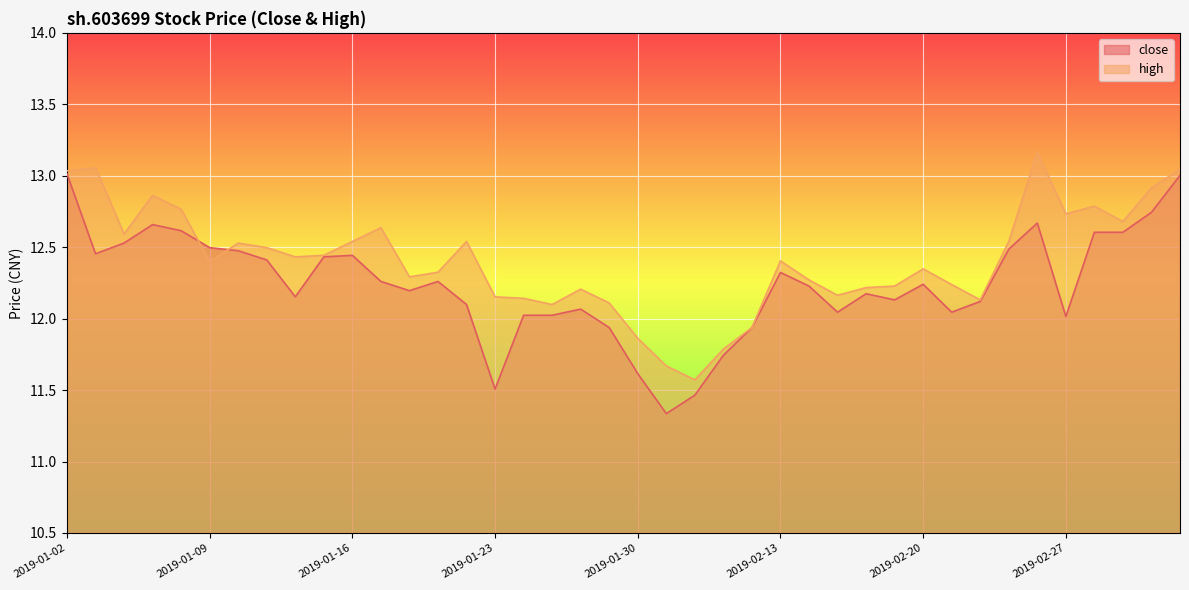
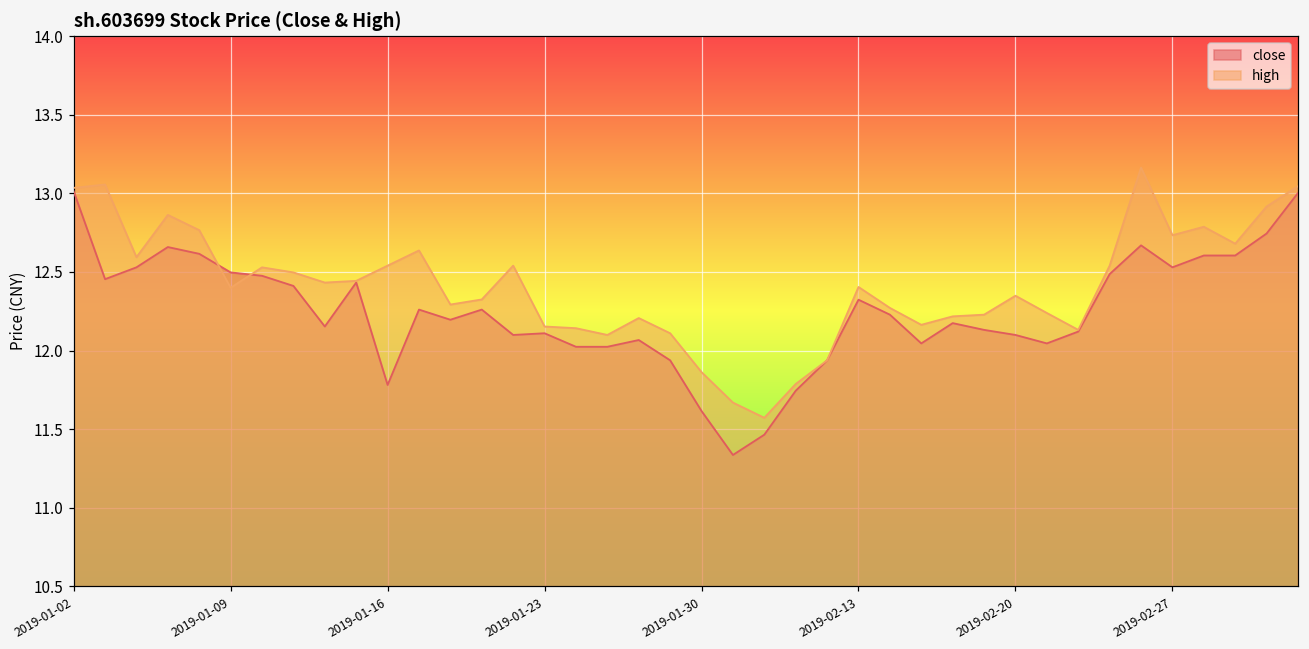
close, 2019-01-16: 12.44 -> 11.78
close, 2019-01-23: 11.51 -> 12.11
close, 2019-02-20: 12.24 -> 12.10
close, 2019-02-27: 12.02 -> 12.53
